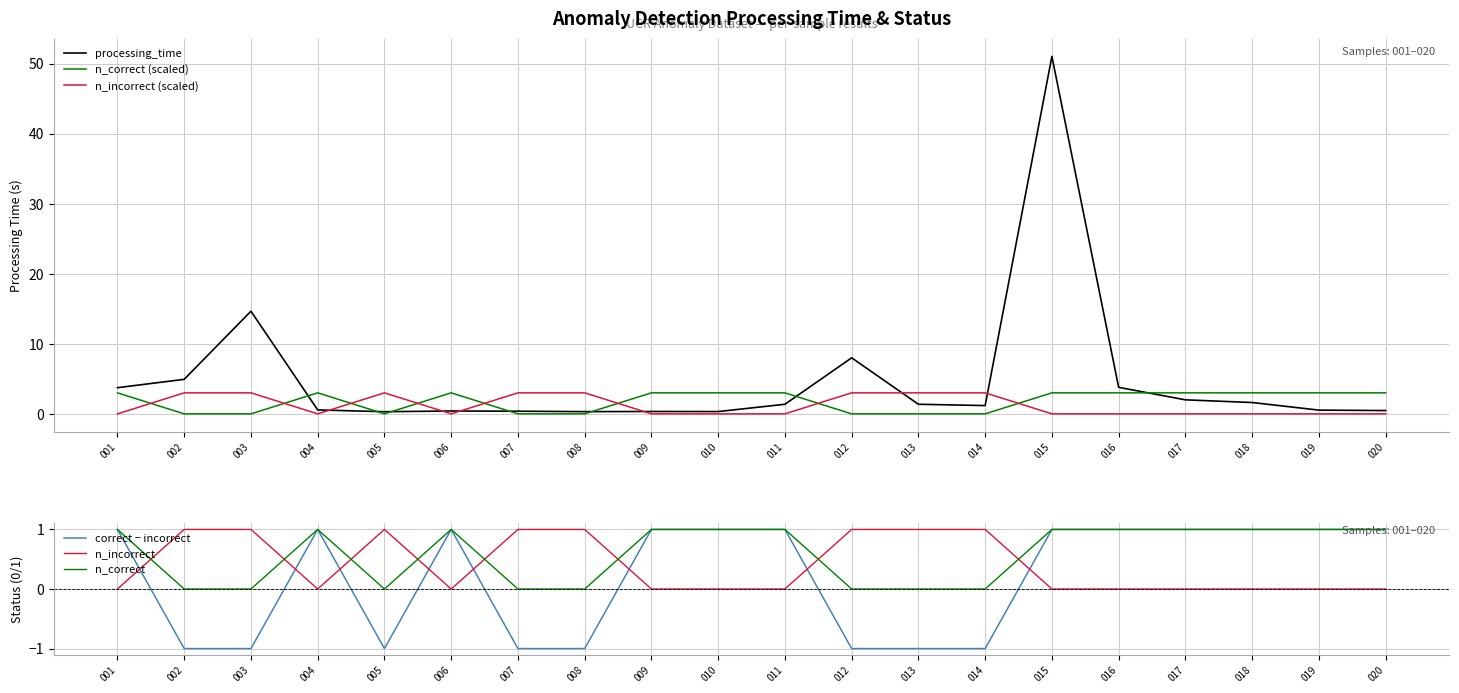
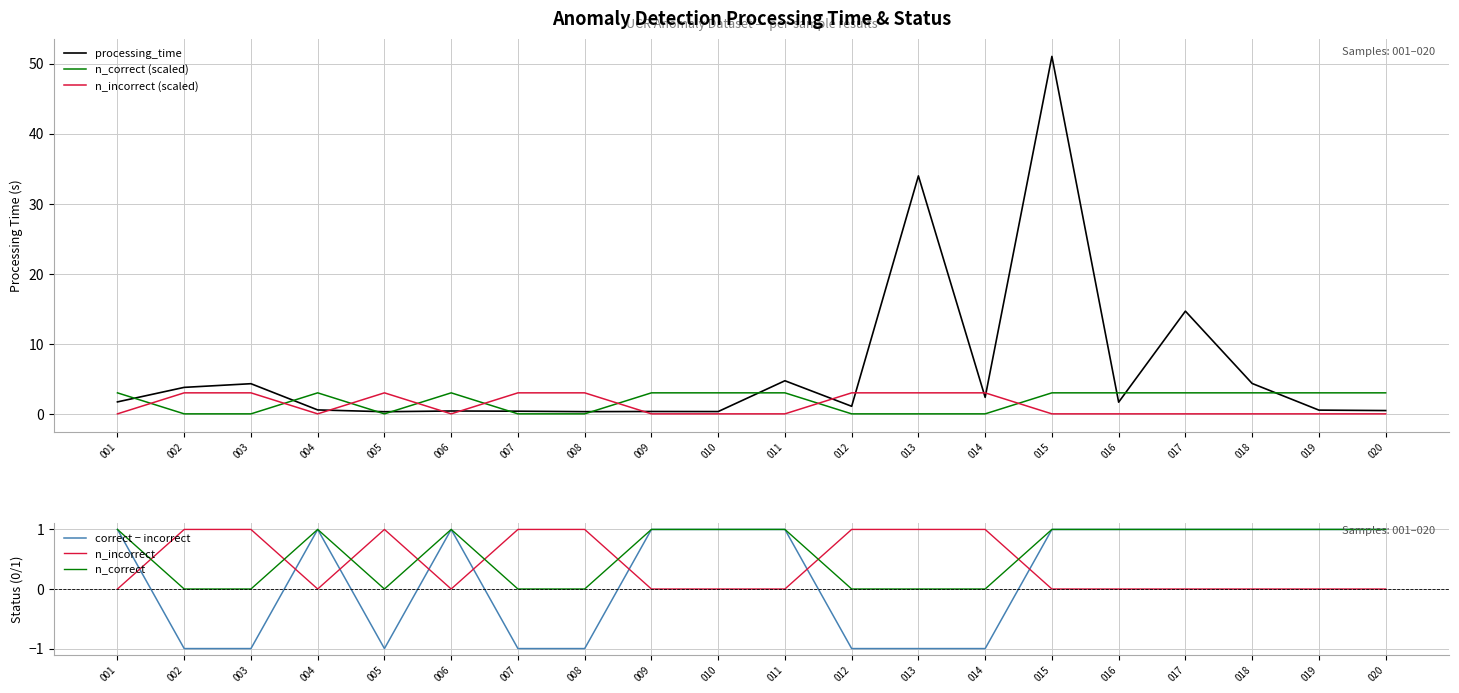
Anomaly Detection Processing Time & Status, processing_time, 001: 4 -> 2
Anomaly Detection Processing Time & Status, processing_time, 002: 5 -> 4
Anomaly Detection Processing Time & Status, processing_time, 003: 15 -> 4
Anomaly Detection Processing Time & Status, processing_time, 011: 1 -> 5
Anomaly Detection Processing Time & Status, processing_time, 012: 8 -> 1
Anomaly Detection Processing Time & Status, processing_time, 013: 1 -> 34
Anomaly Detection Processing Time & Status, processing_time, 014: 1 -> 2
Anomaly Detection Processing Time & Status, processing_time, 016: 4 -> 2
Anomaly Detection Processing Time & Status, processing_time, 017: 2 -> 15
Anomaly Detection Processing Time & Status, processing_time, 018: 2 -> 4
